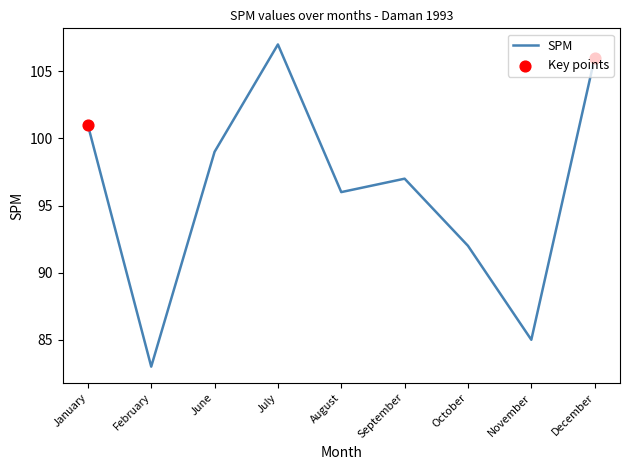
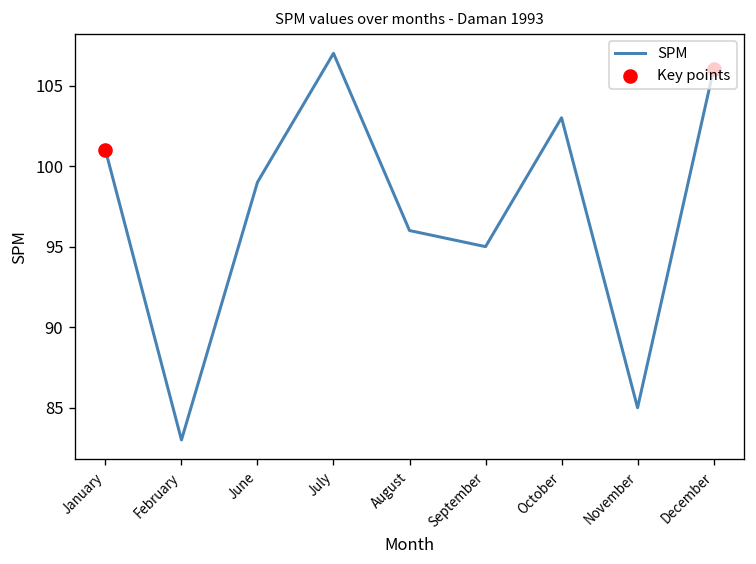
SPM, September: 97 -> 95
SPM, October: 92 -> 103
